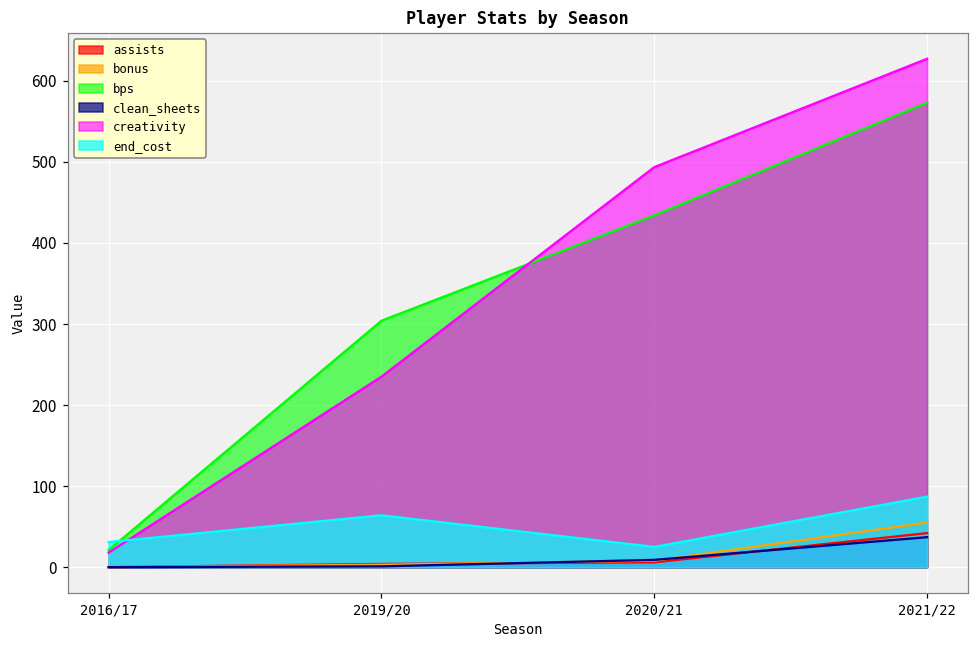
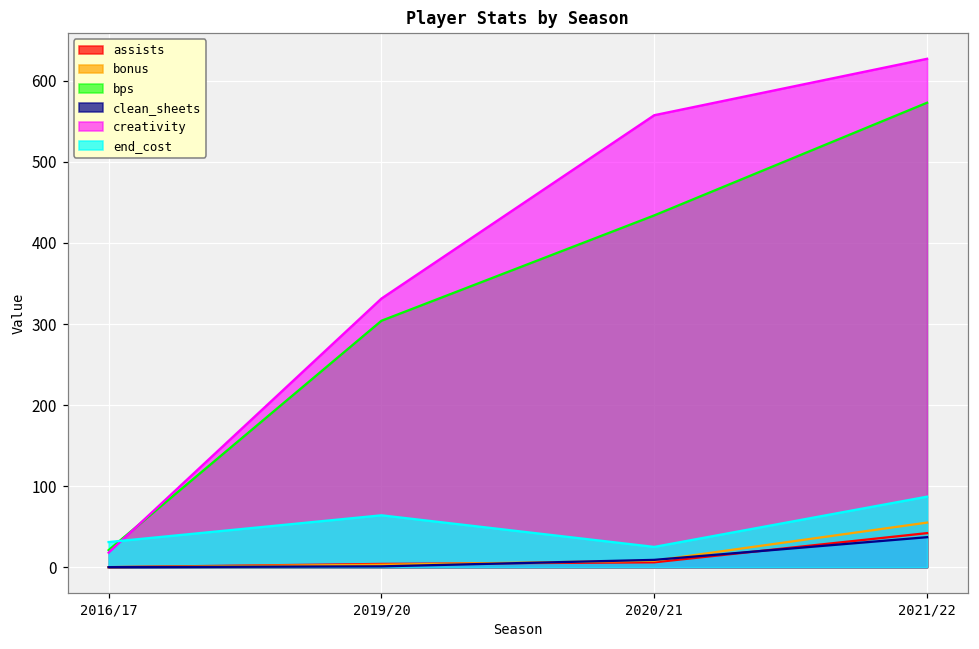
creativity, 2019/20: 240 -> 330
creativity, 2020/21: 490 -> 560
